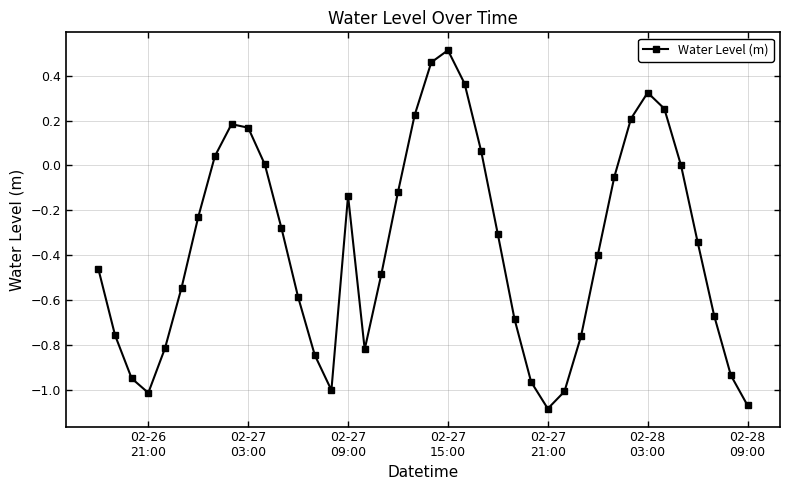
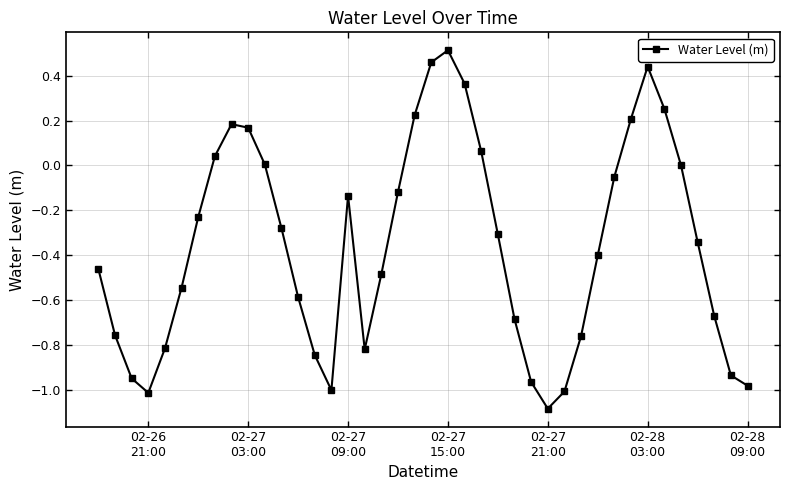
02-28 03:00: 0.32 -> 0.44
02-28 09:00: -1.07 -> -0.98
